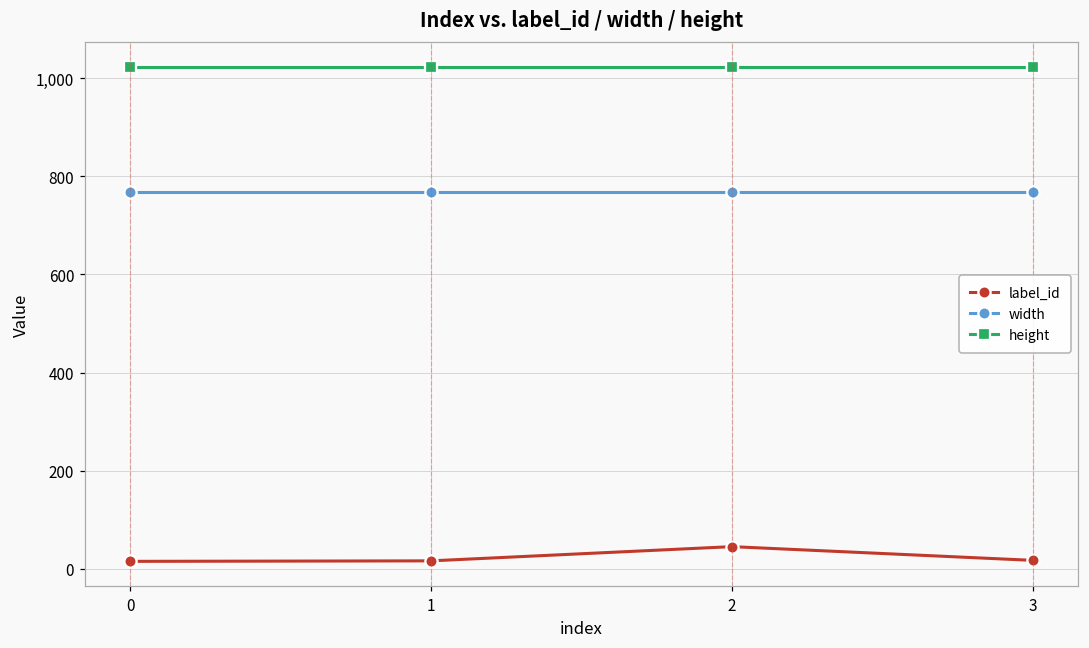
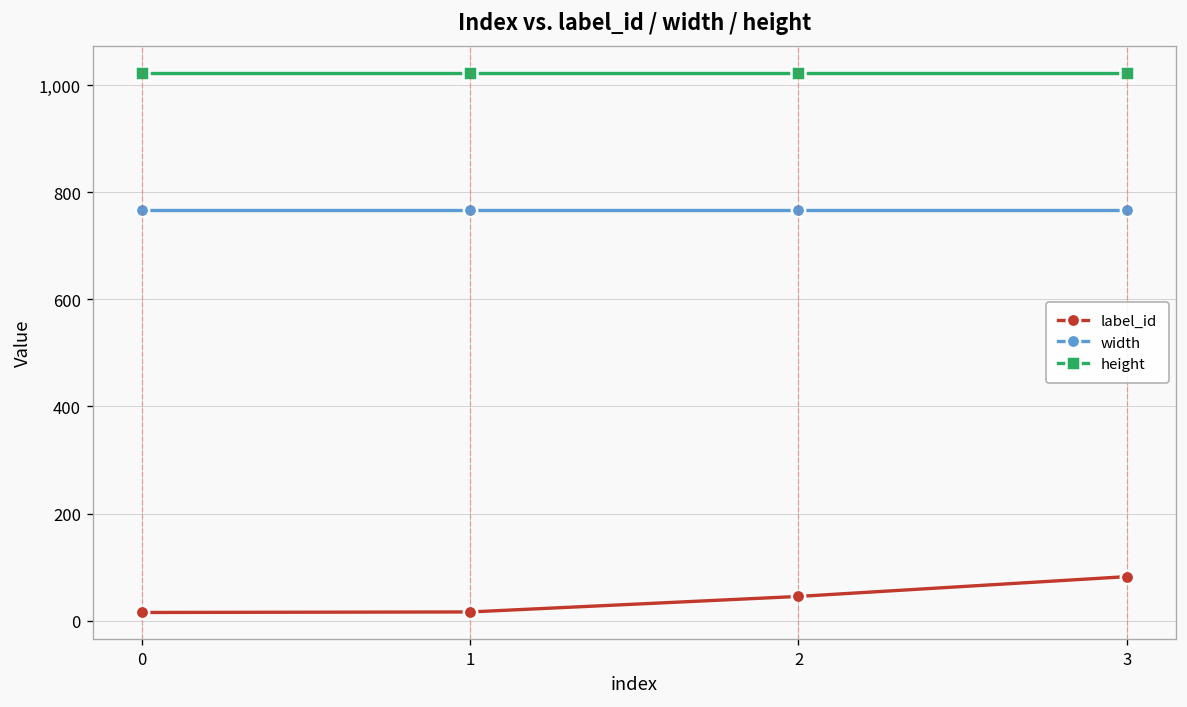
label_id, 3: 20 -> 80
